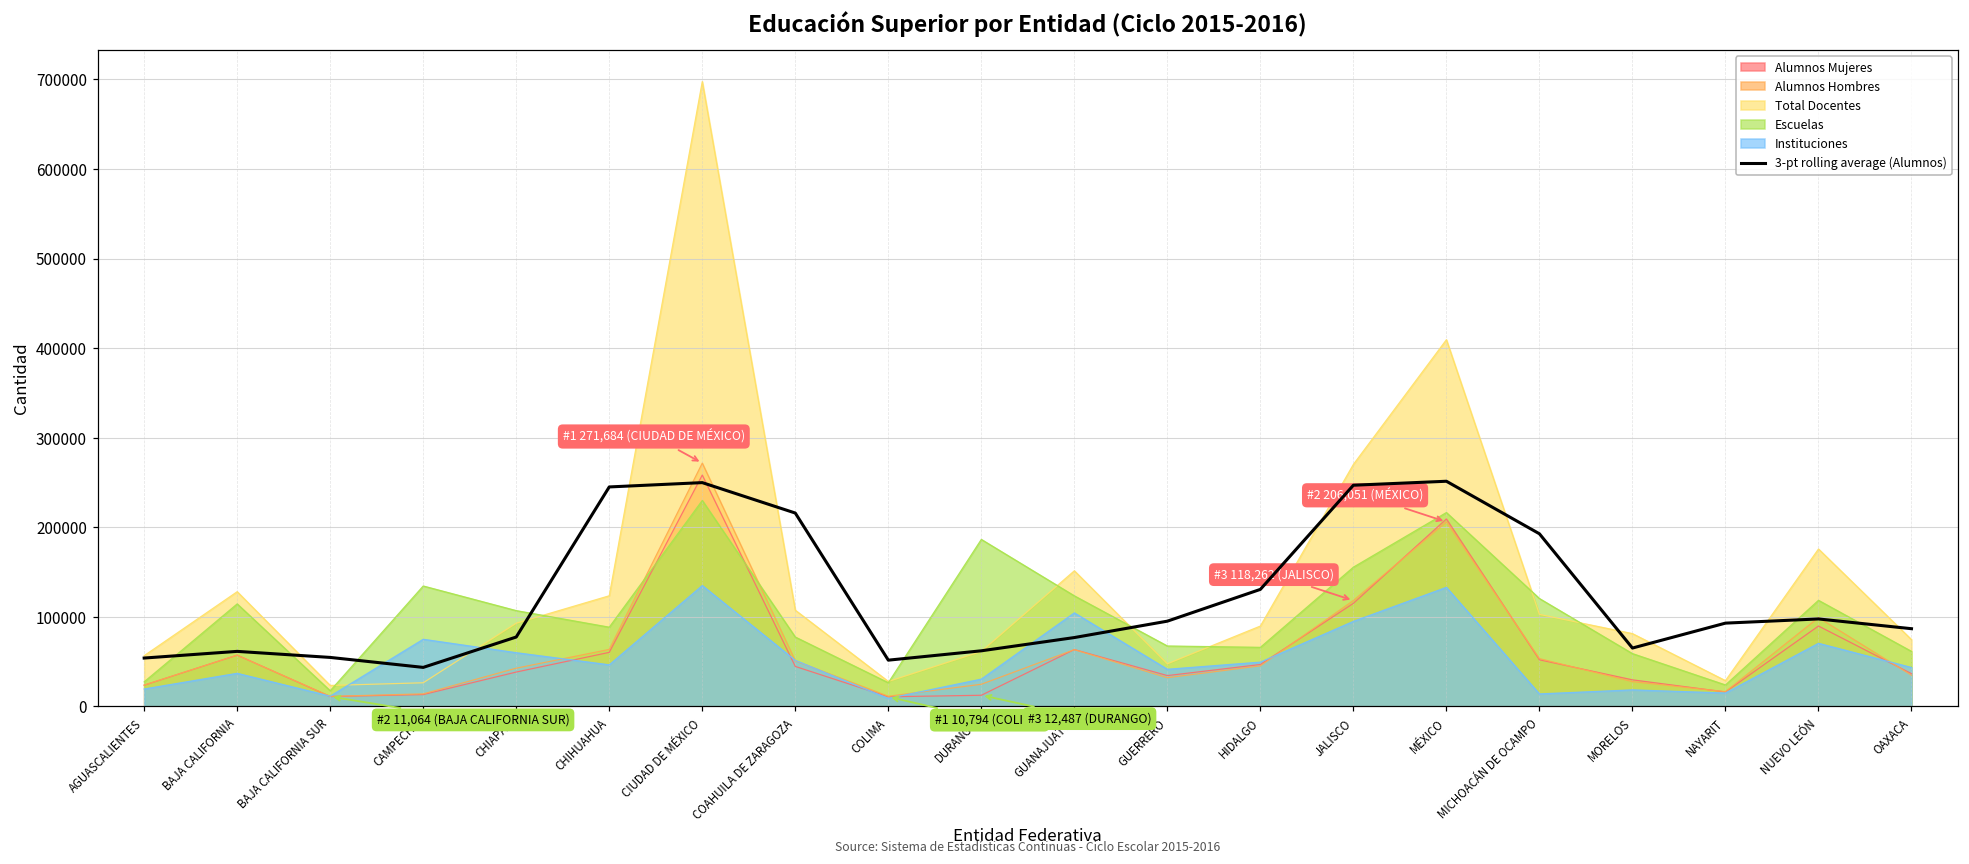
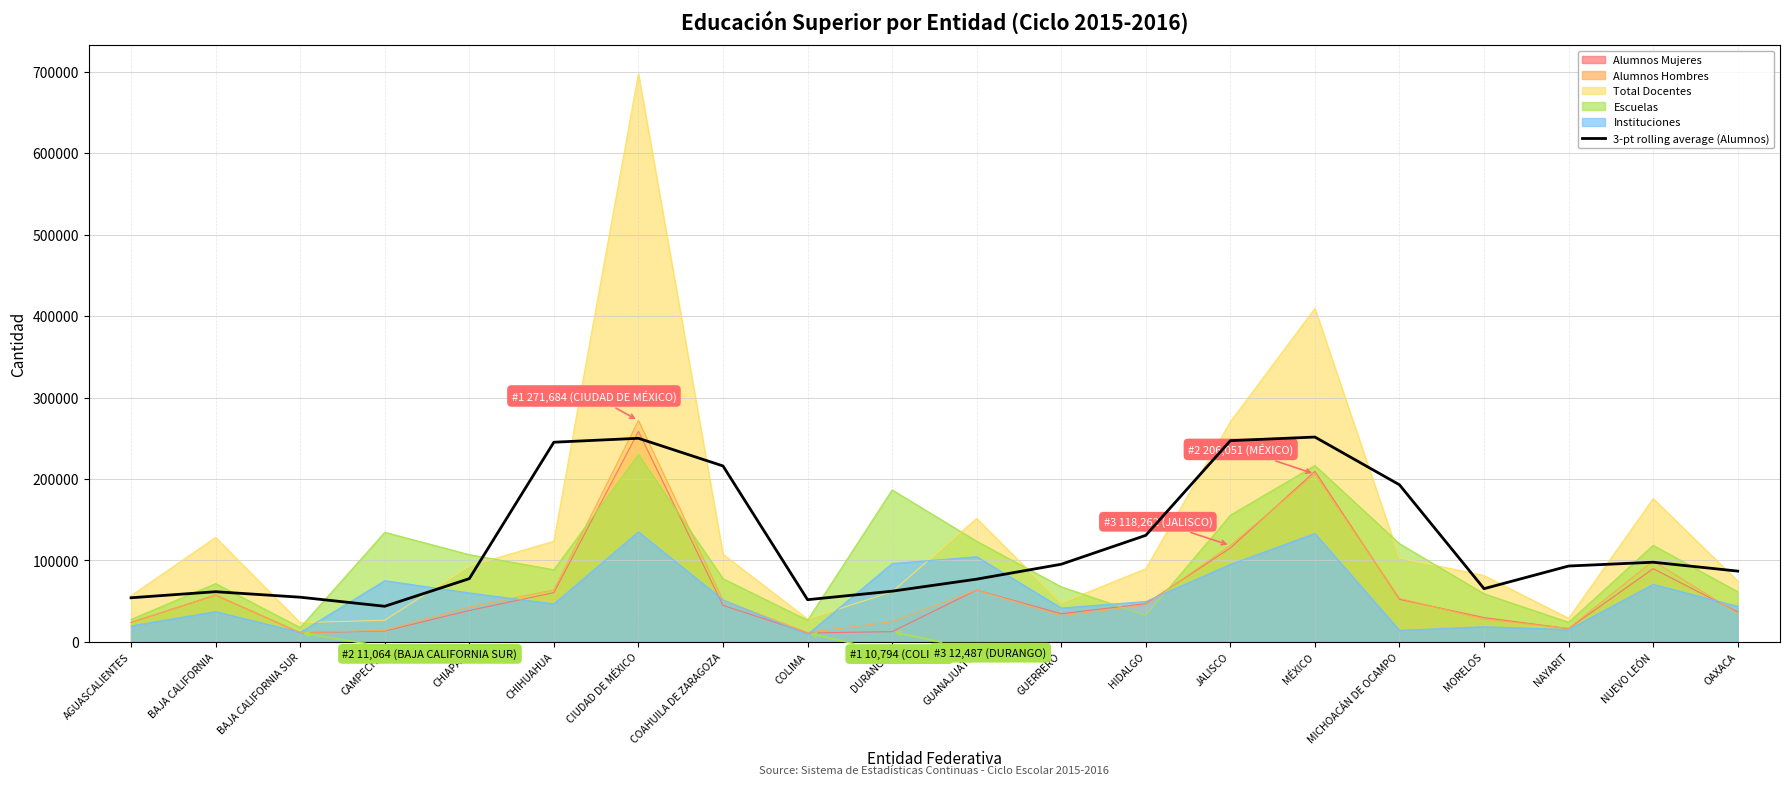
Escuelas, BAJA CALIFORNIA: 110000 -> 70000
Instituciones, DURANGO: 30000 -> 100000
Escuelas, HIDALGO: 70000 -> 30000
